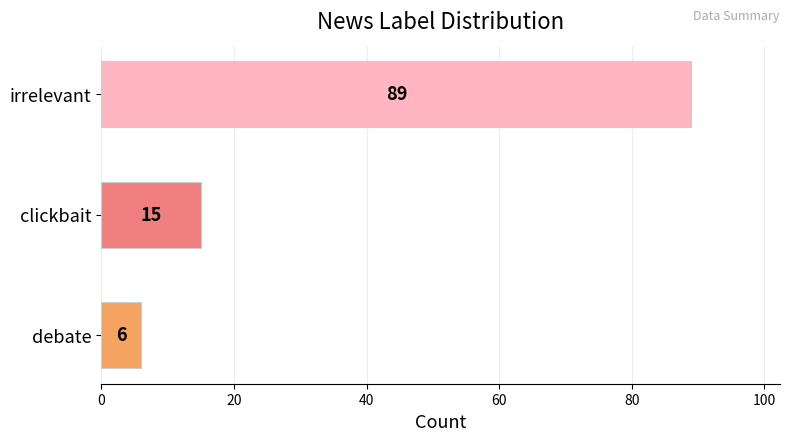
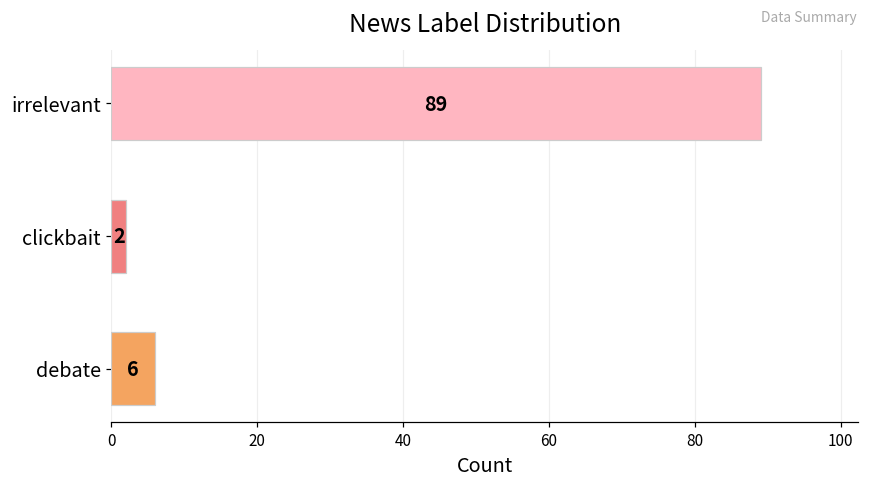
clickbait: 15 -> 2
